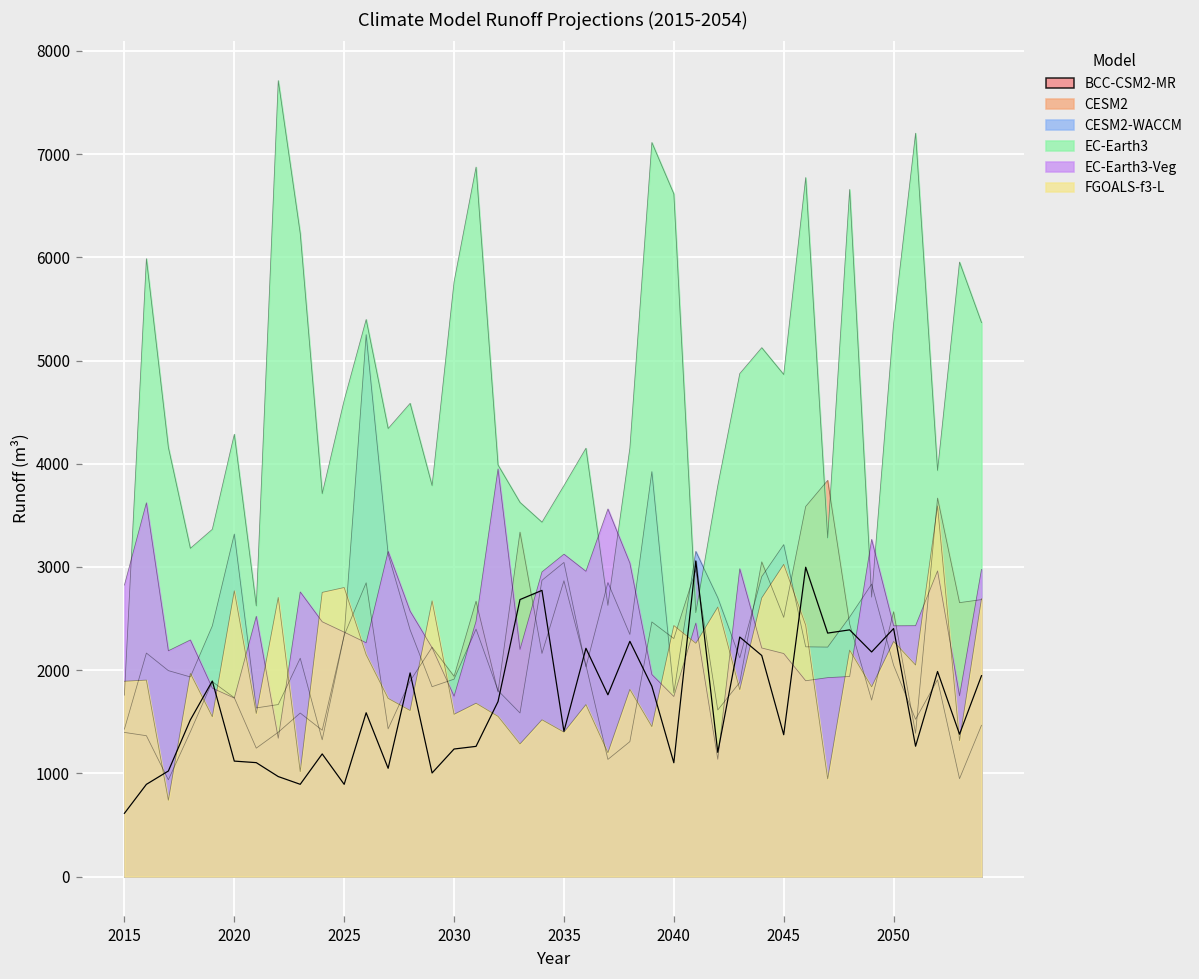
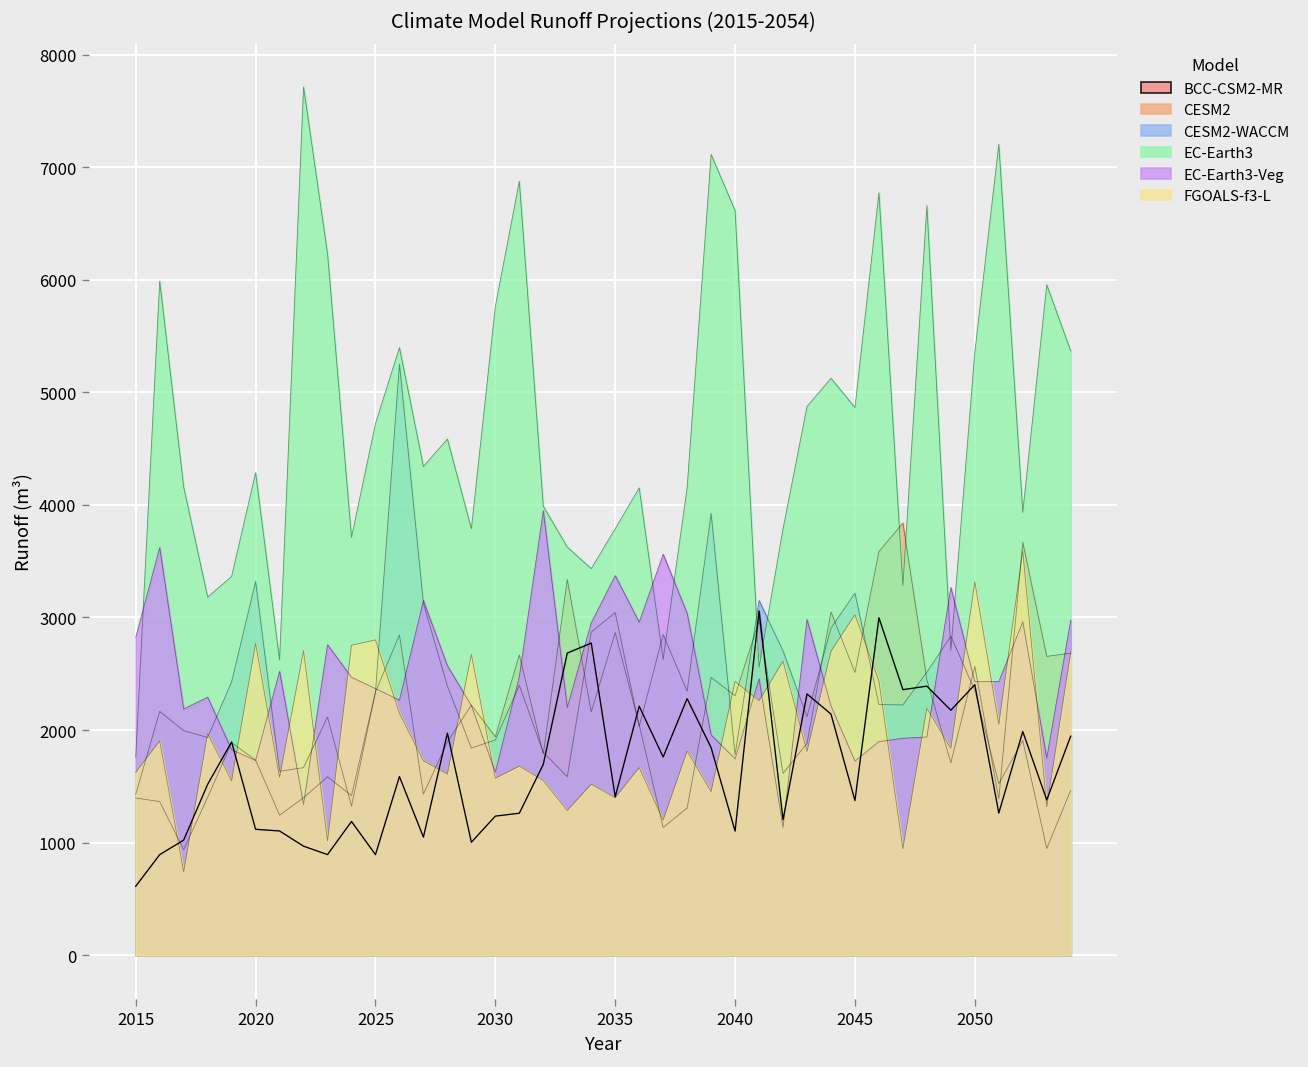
FGOALS-f3-L, 2015: 1900 -> 1600
EC-Earth3, 2025: 4600 -> 4700
EC-Earth3-Veg, 2030: 1700 -> 1600
EC-Earth3-Veg, 2035: 3100 -> 3400
EC-Earth3-Veg, 2045: 2200 -> 1700
CESM2-WACCM, 2050: 2000 -> 2400
FGOALS-f3-L, 2050: 2300 -> 3300
